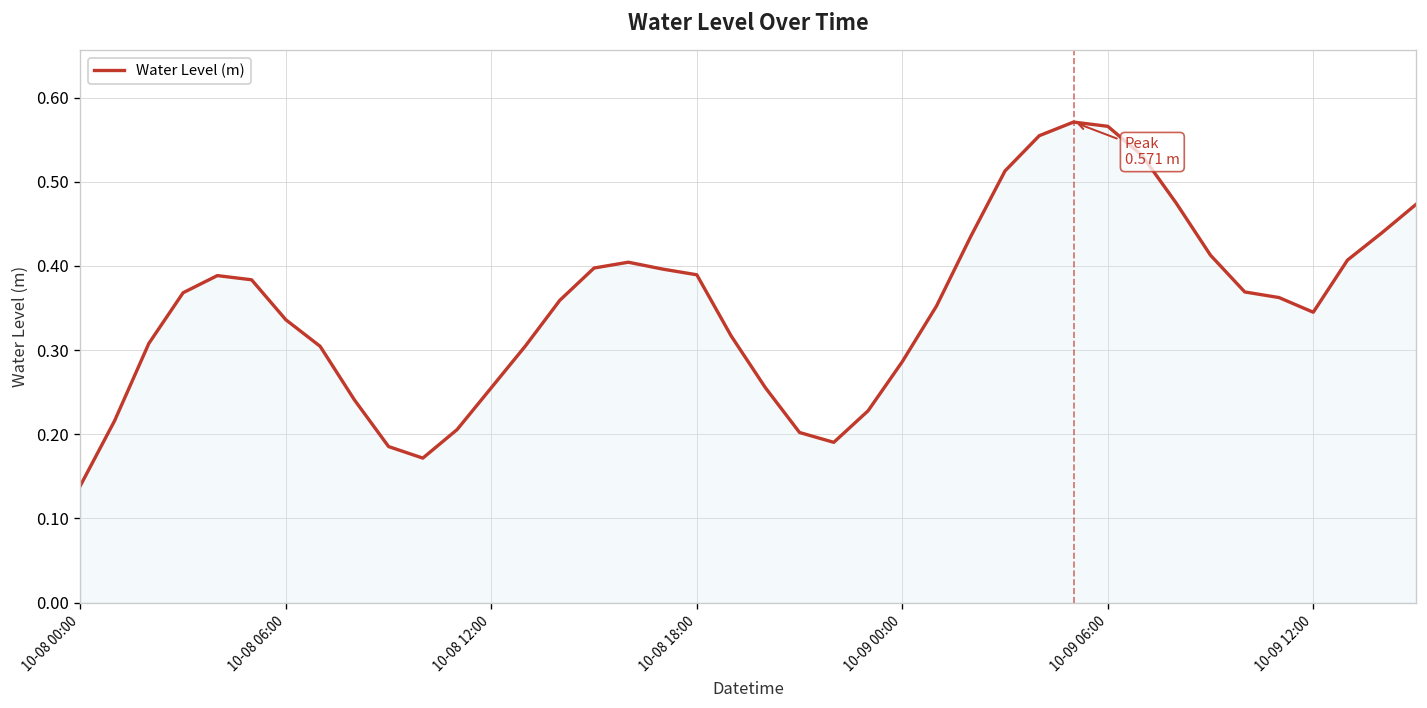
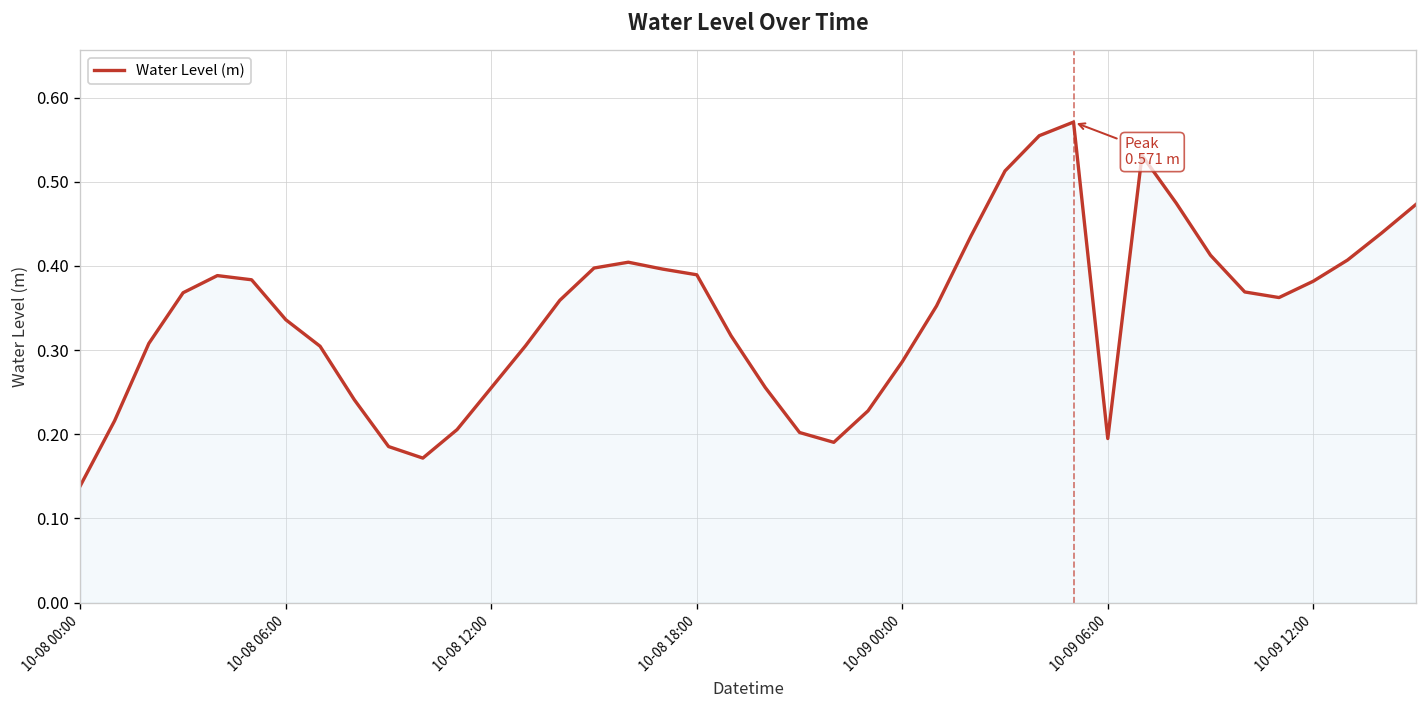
10-09 06:00: 0.57 -> 0.19
10-09 12:00: 0.35 -> 0.38
